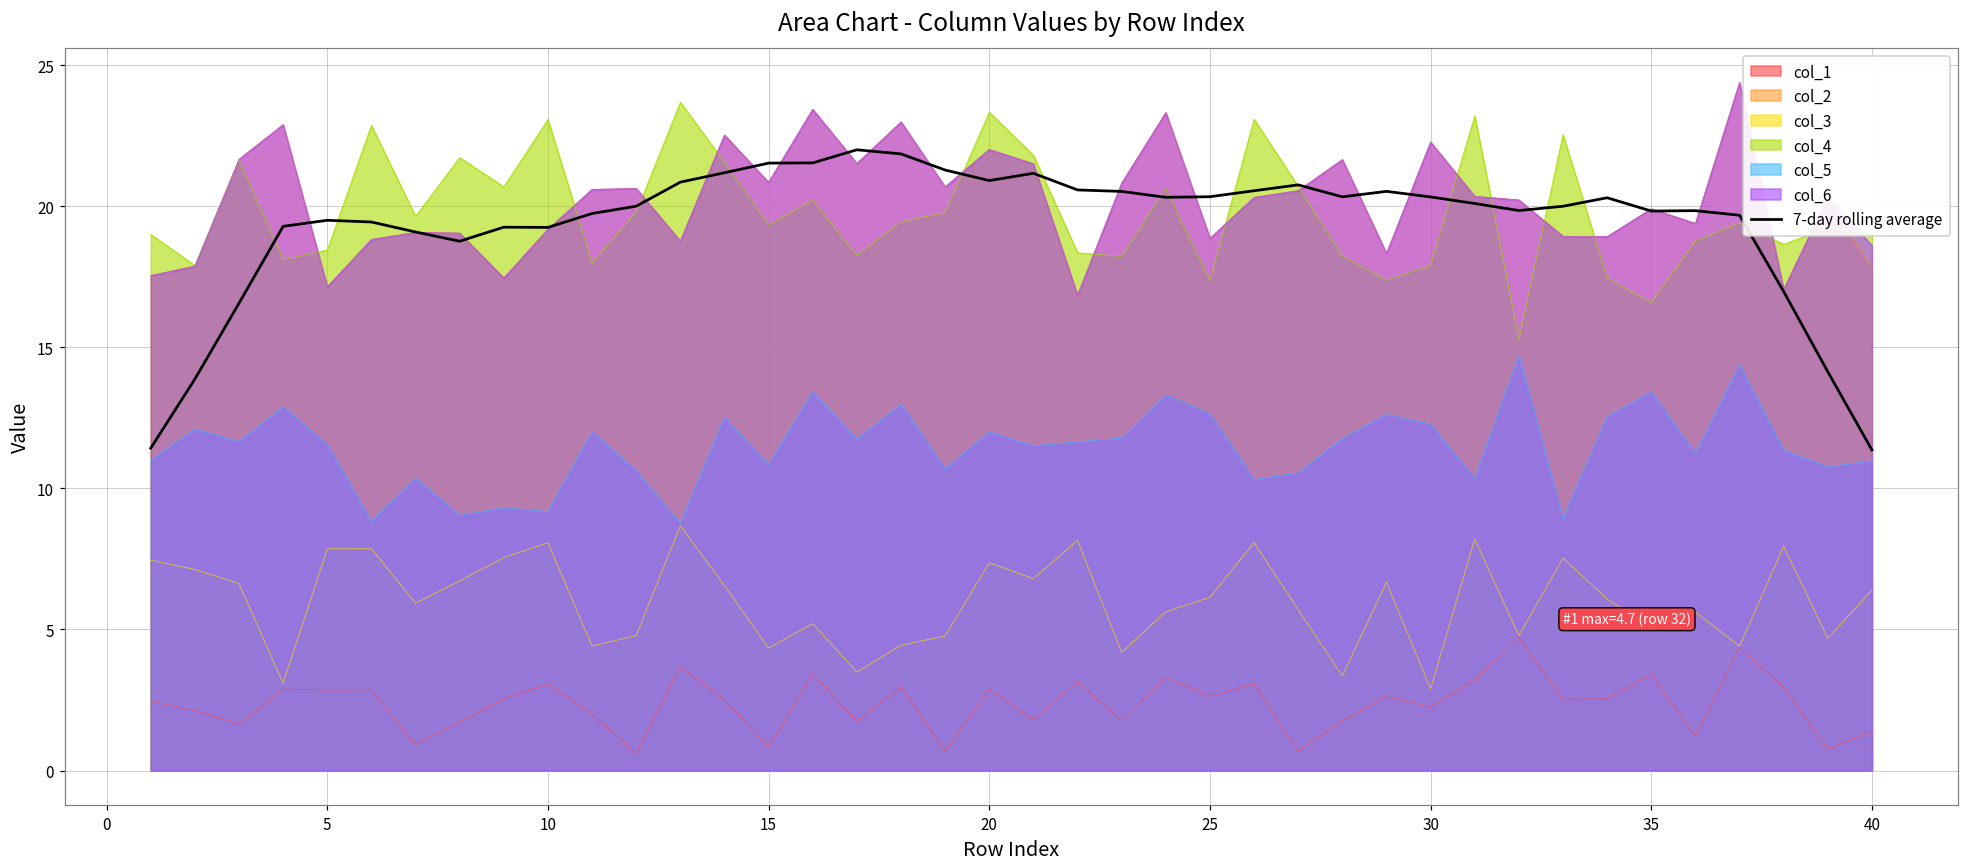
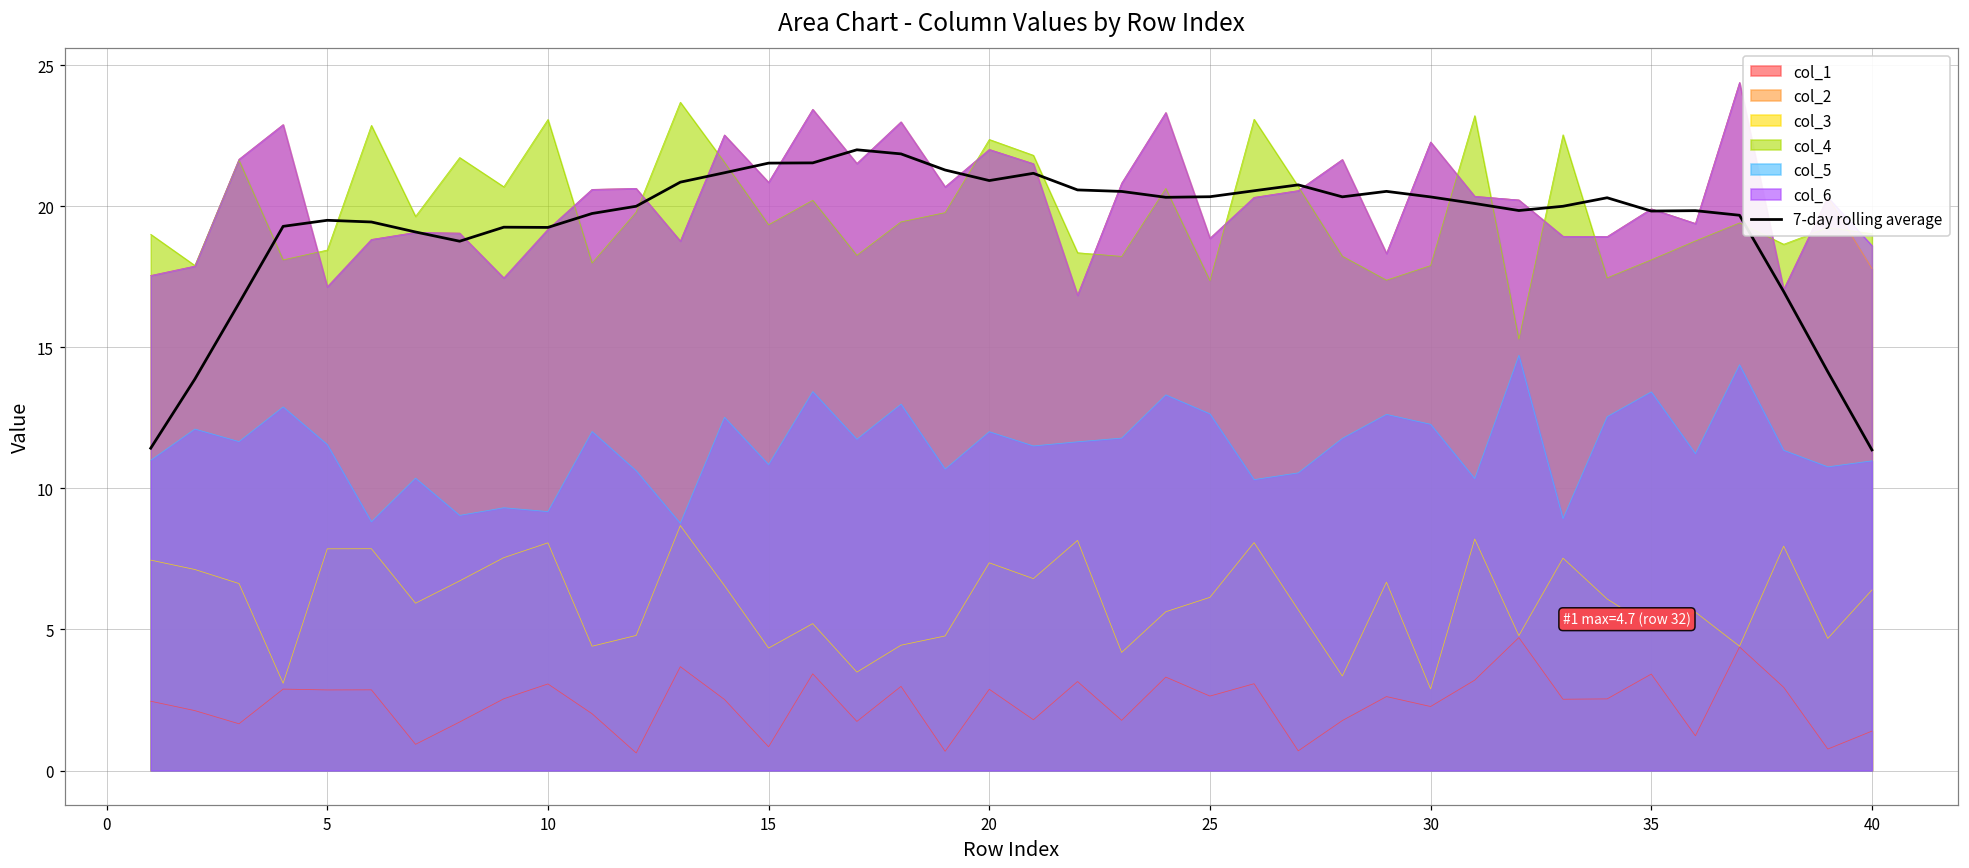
col_4, 20: 23.3 -> 22.4
col_4, 35: 16.6 -> 18.1
